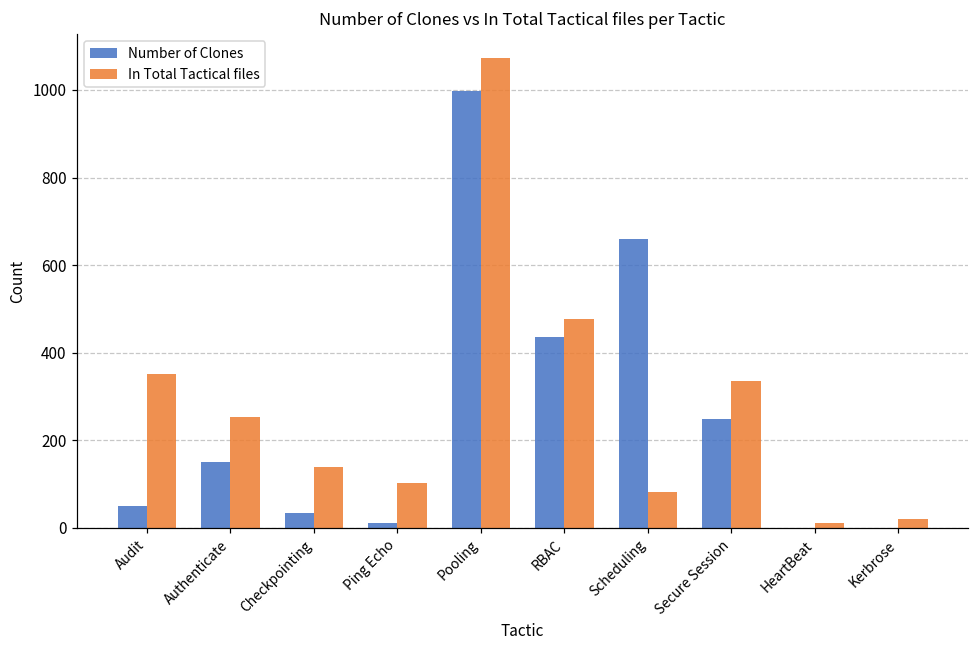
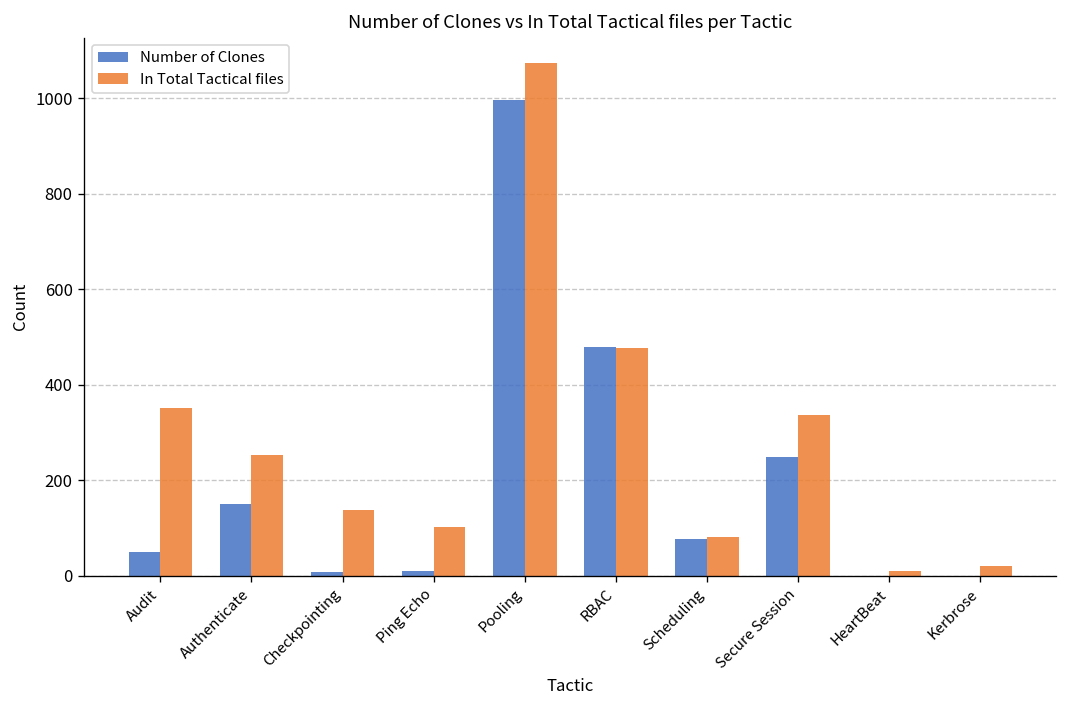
Number of Clones, Checkpointing: 30 -> 10
Number of Clones, RBAC: 440 -> 480
Number of Clones, Scheduling: 660 -> 80
